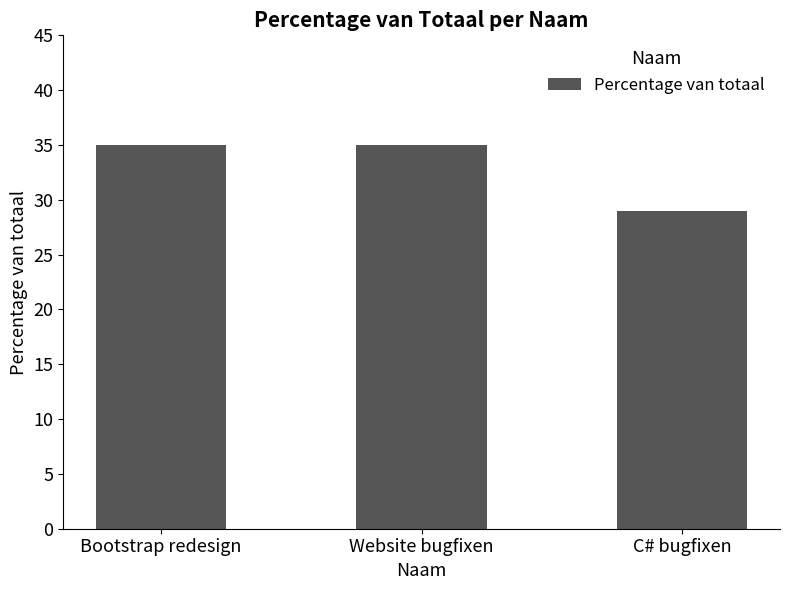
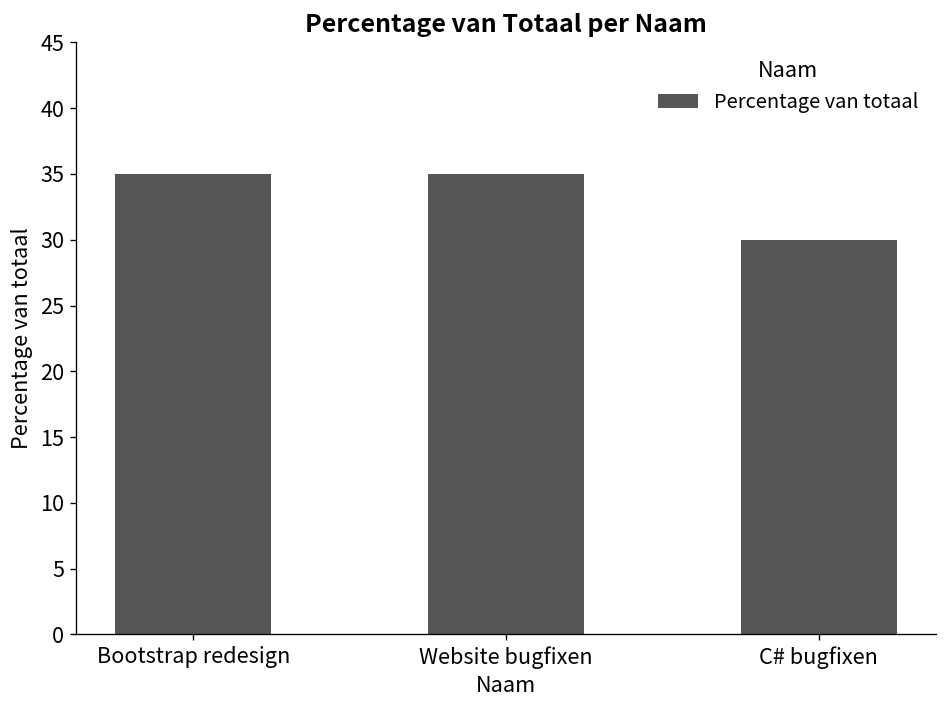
C# bugfixen: 29 -> 30
